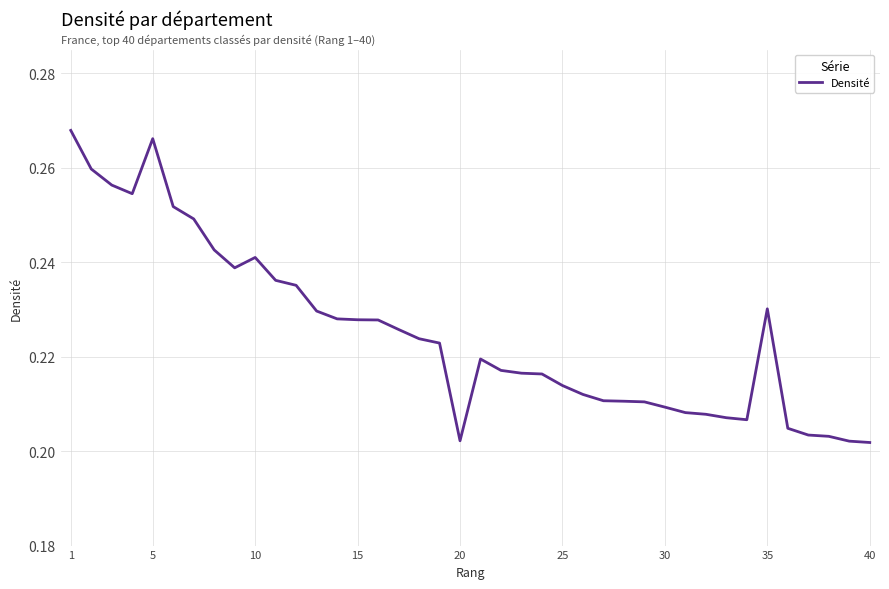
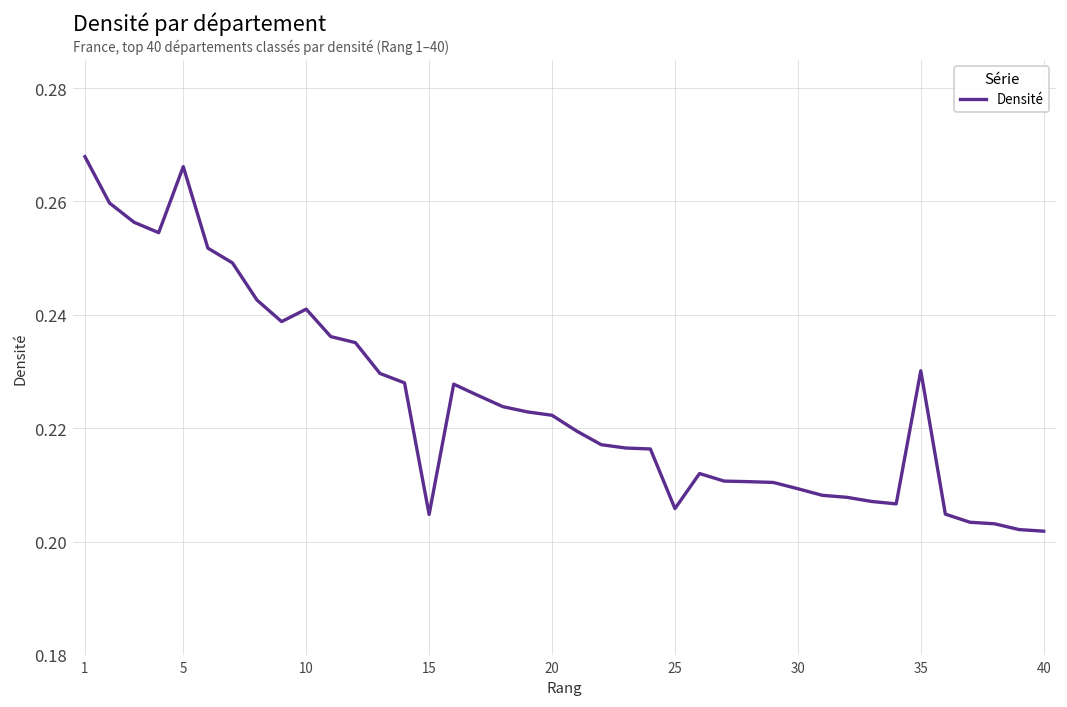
15: 0.228 -> 0.205
20: 0.202 -> 0.222
25: 0.214 -> 0.206
